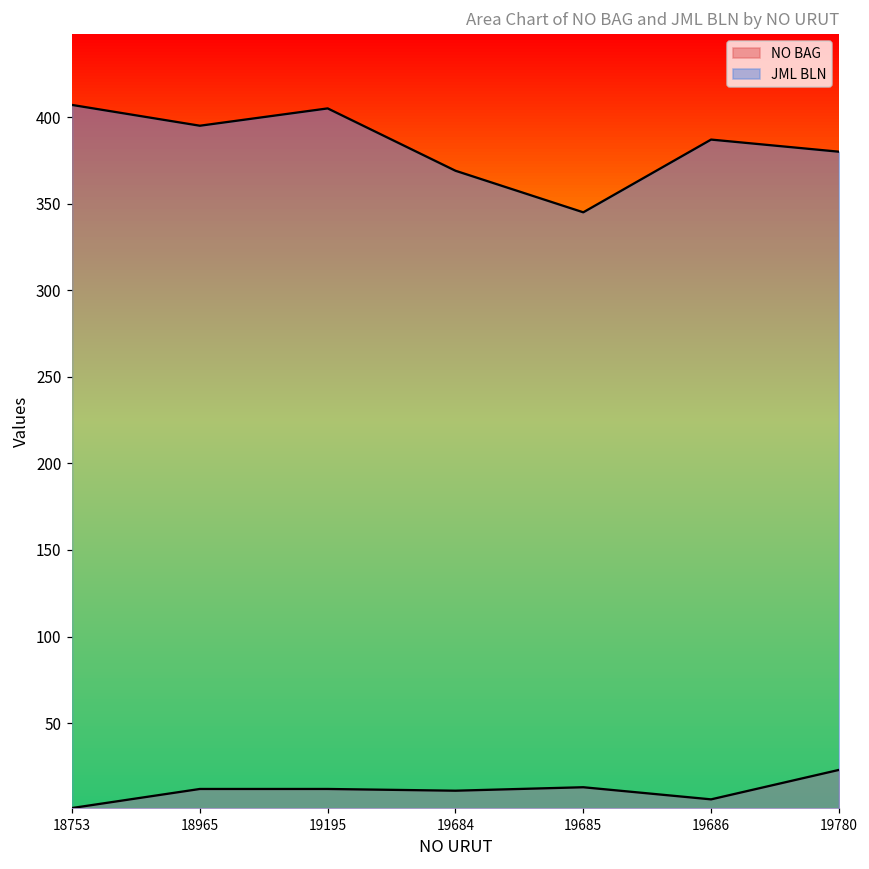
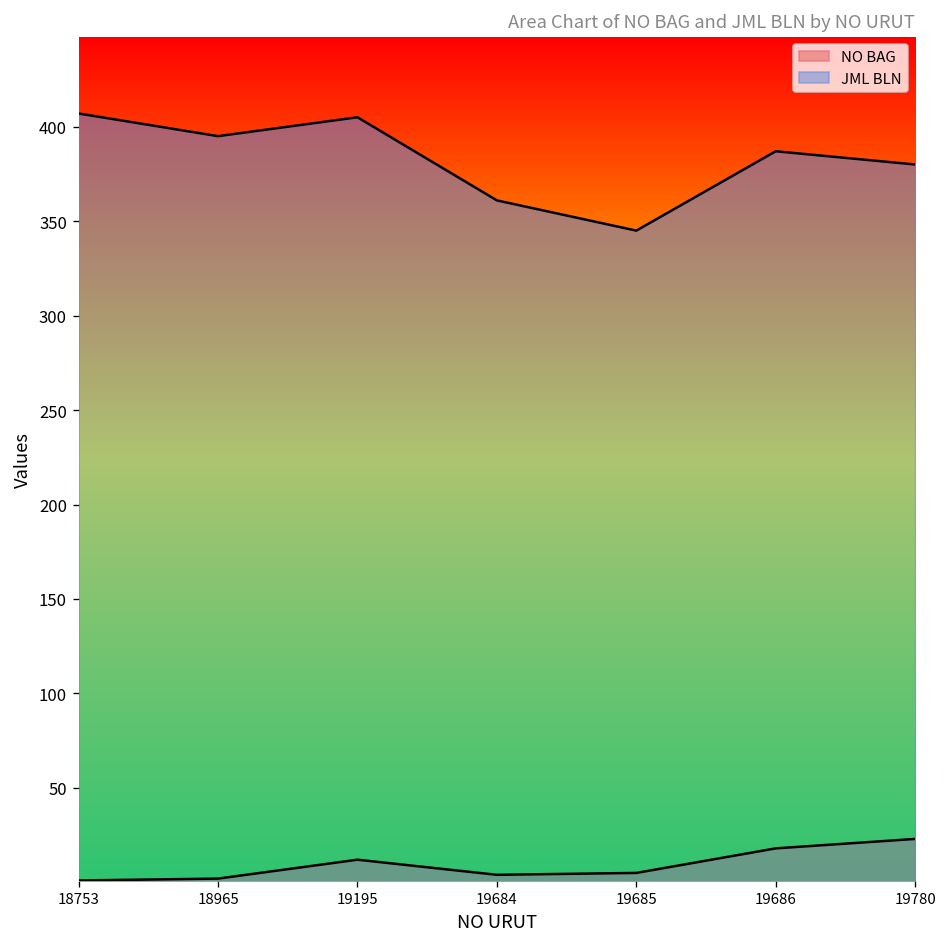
NO BAG, 18965: 12 -> 2
NO BAG, 19684: 11 -> 4
JML BLN, 19684: 369 -> 361
NO BAG, 19685: 13 -> 5
NO BAG, 19686: 6 -> 18
